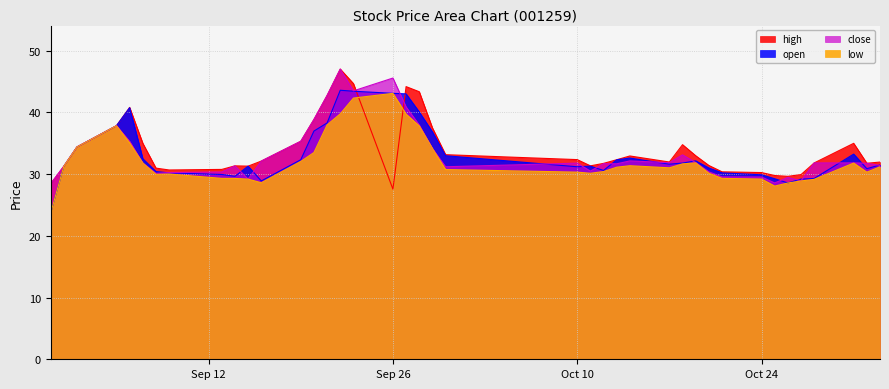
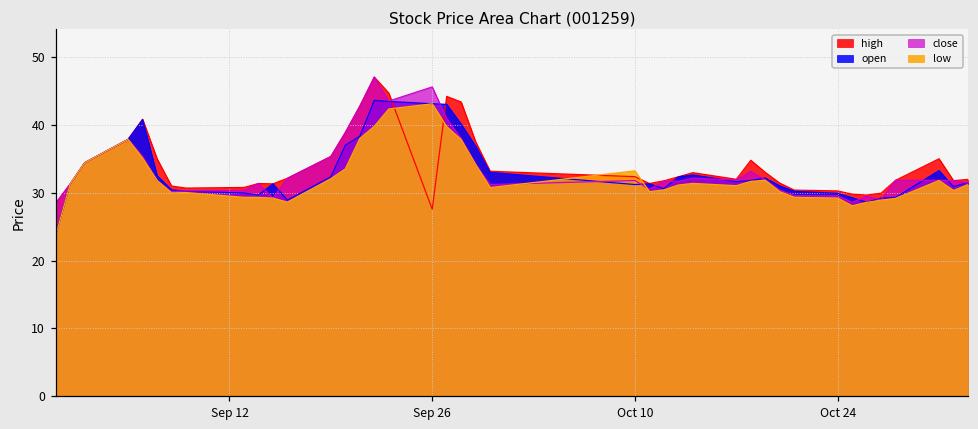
low, Oct 10: 30 -> 33
